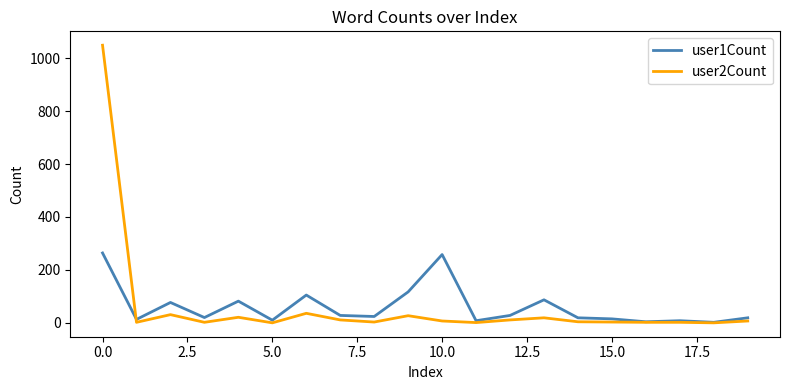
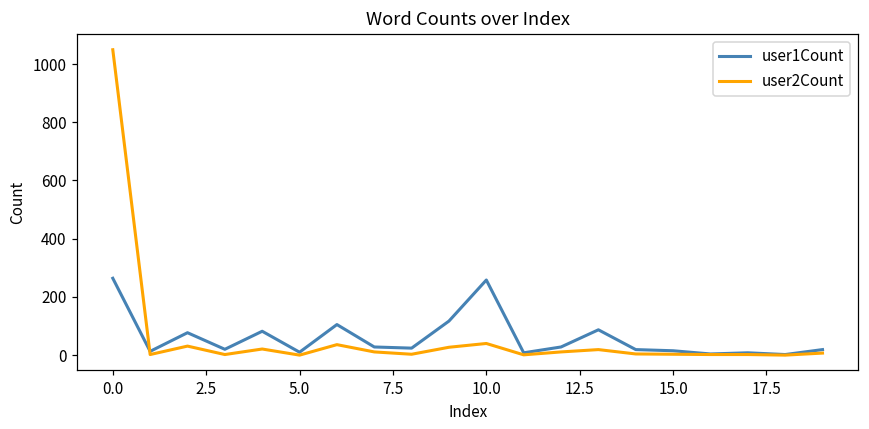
user2Count, 10.0: 10 -> 40
